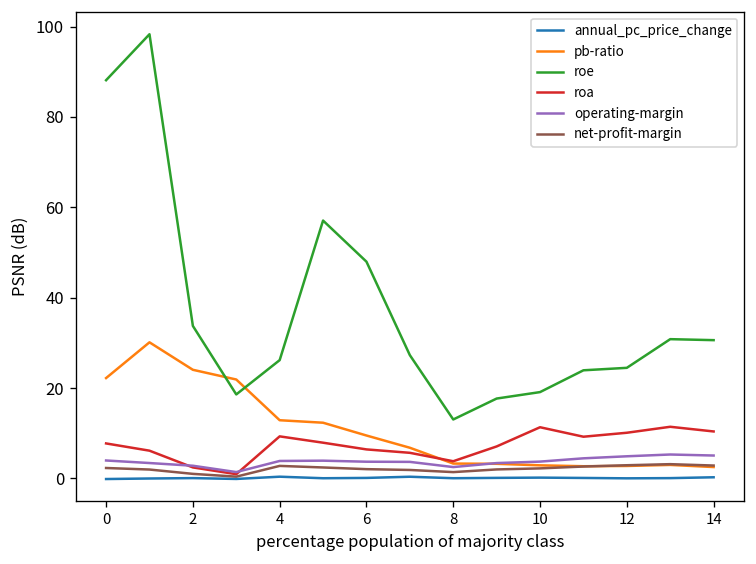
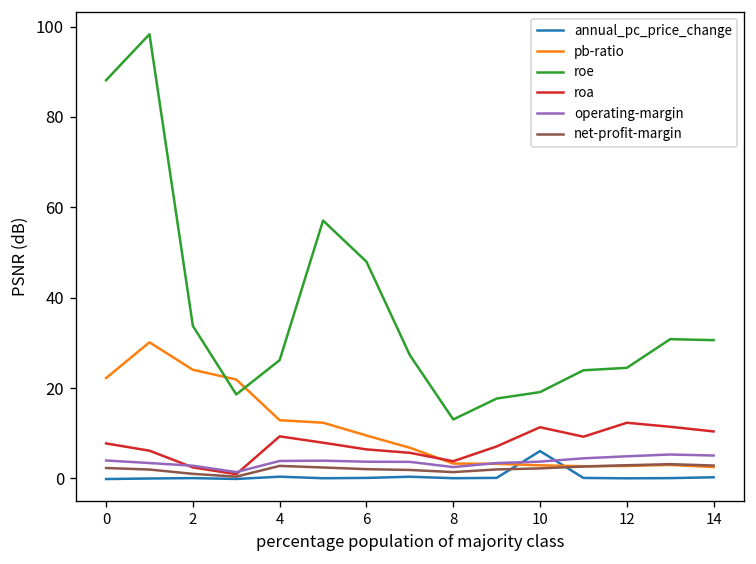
annual_pc_price_change, 10: 0 -> 6
roa, 12: 10 -> 12
